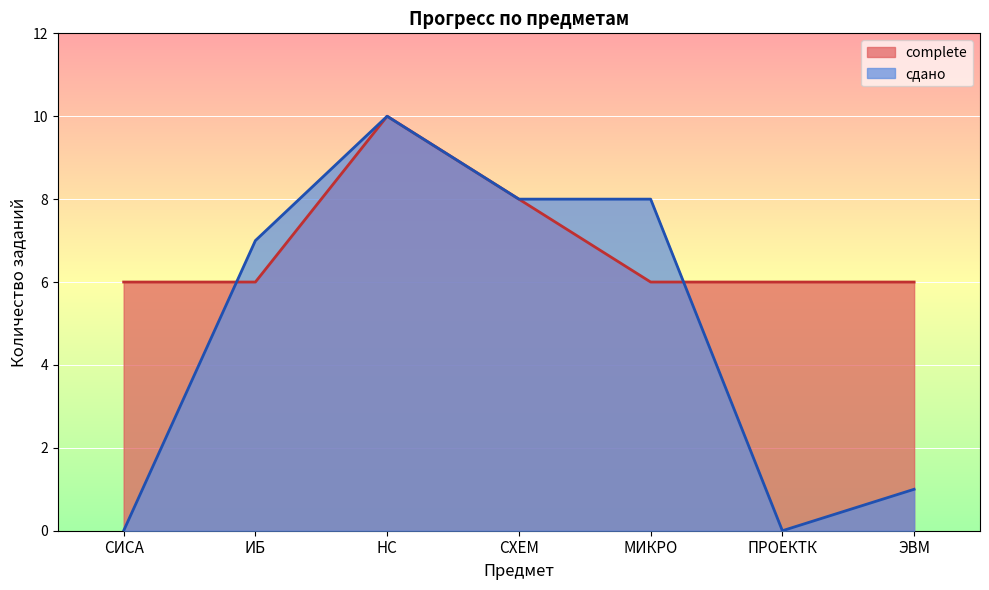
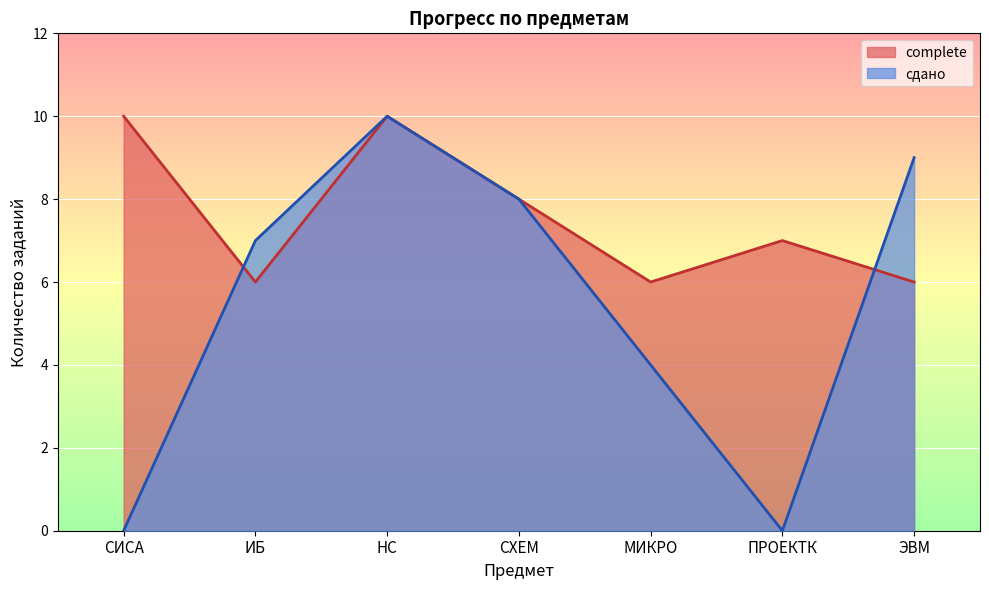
complete, СИСА: 6 -> 10
сдано, МИКРО: 8 -> 4
complete, ПРОЕКТК: 6 -> 7
сдано, ЭВМ: 1 -> 9
